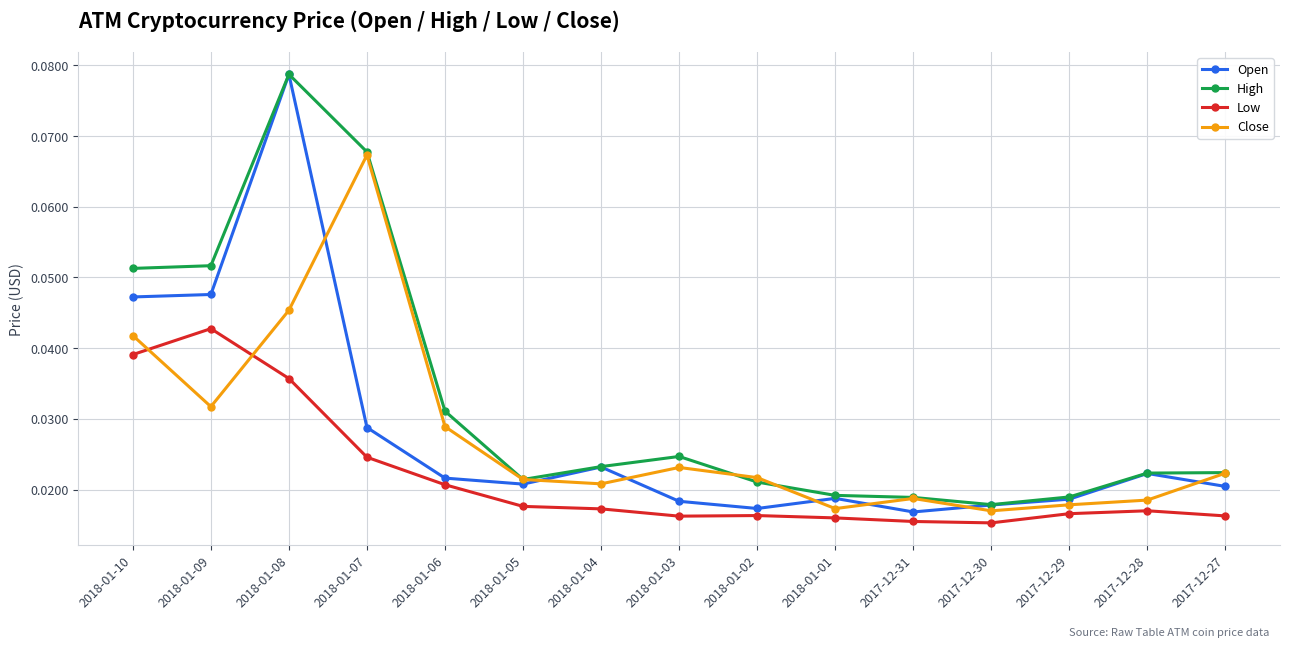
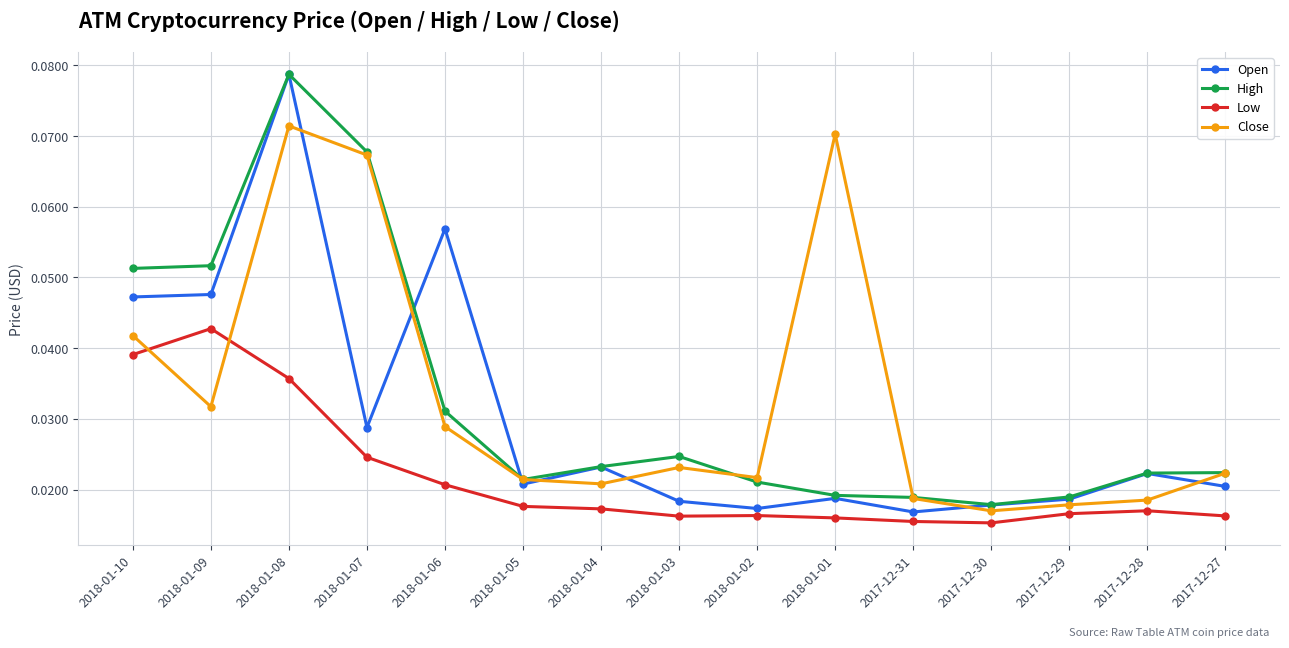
Close, 2018-01-08: 0.045 -> 0.071
Open, 2018-01-06: 0.022 -> 0.057
Close, 2018-01-01: 0.017 -> 0.070
